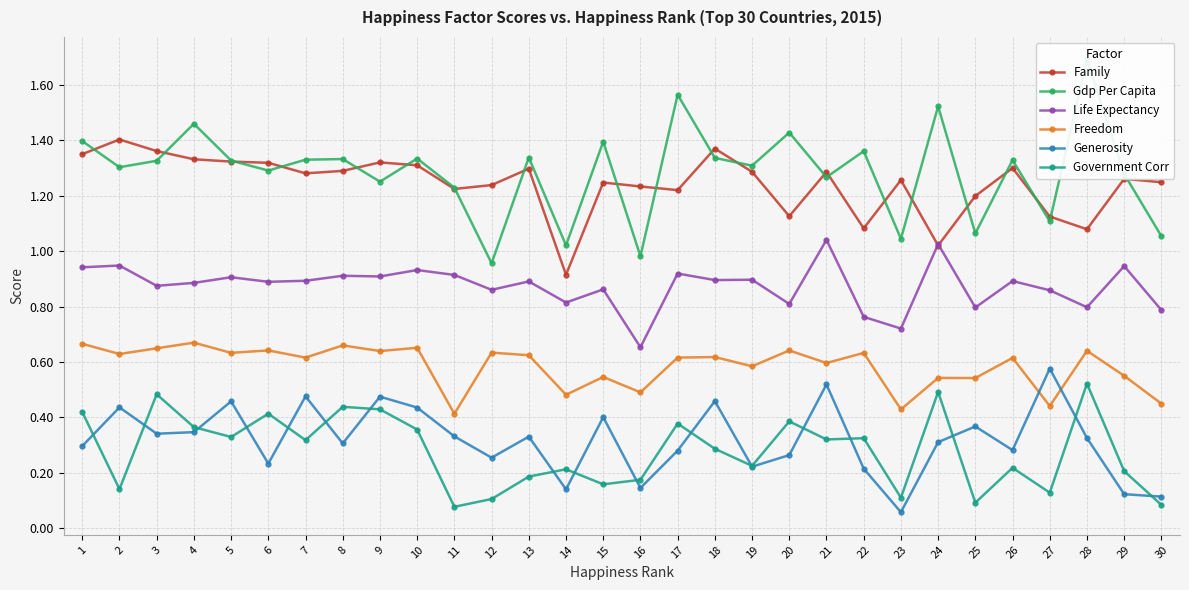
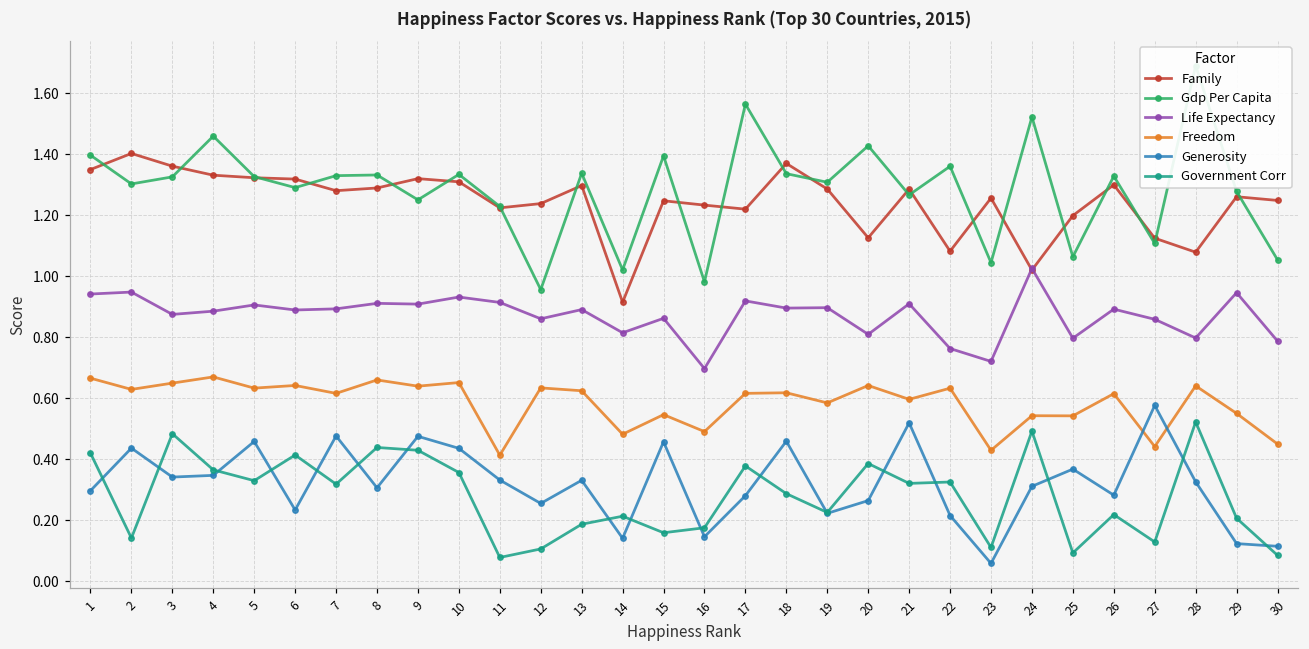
Generosity, 15: 0.40 -> 0.46
Life Expectancy, 16: 0.65 -> 0.70
Life Expectancy, 21: 1.04 -> 0.91
